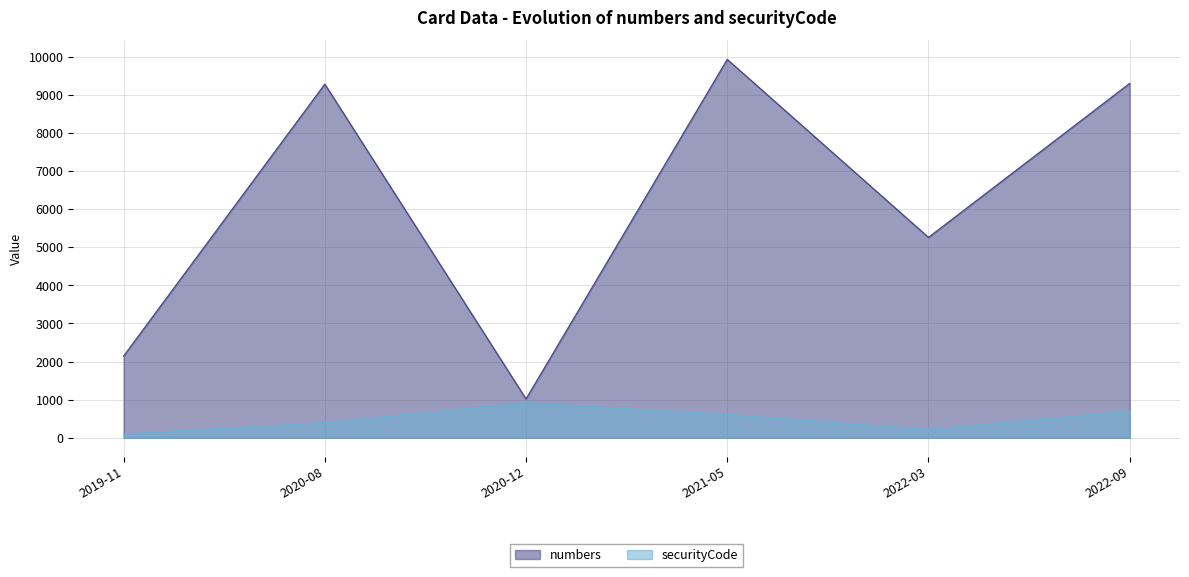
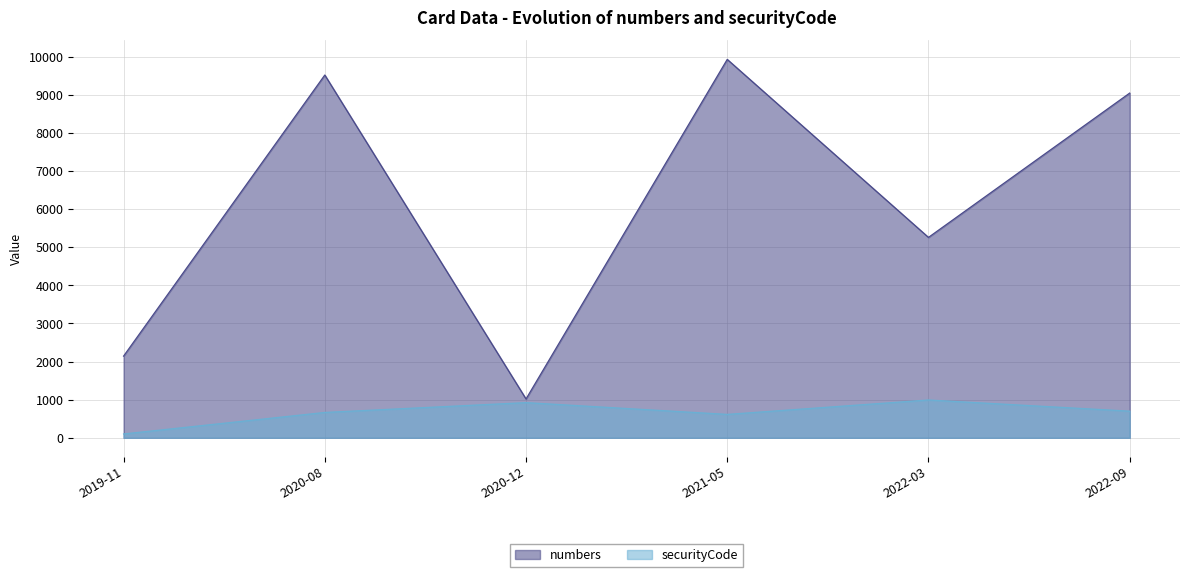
numbers, 2020-08: 9300 -> 9500
securityCode, 2020-08: 400 -> 700
securityCode, 2022-03: 200 -> 1000
numbers, 2022-09: 9300 -> 9000
